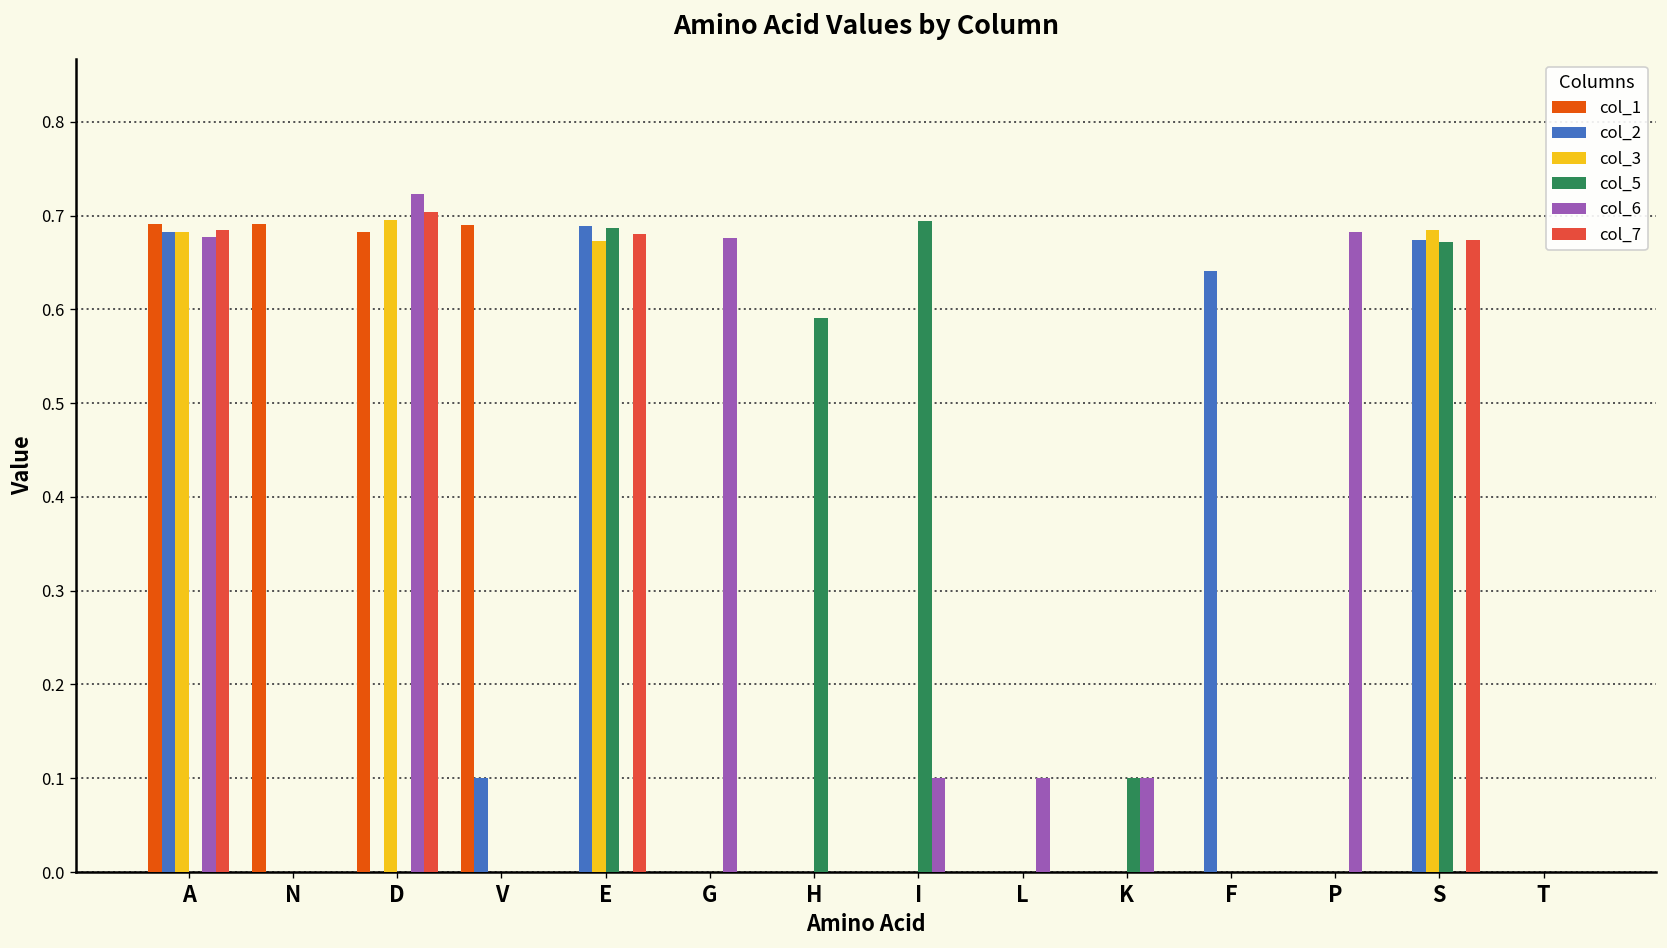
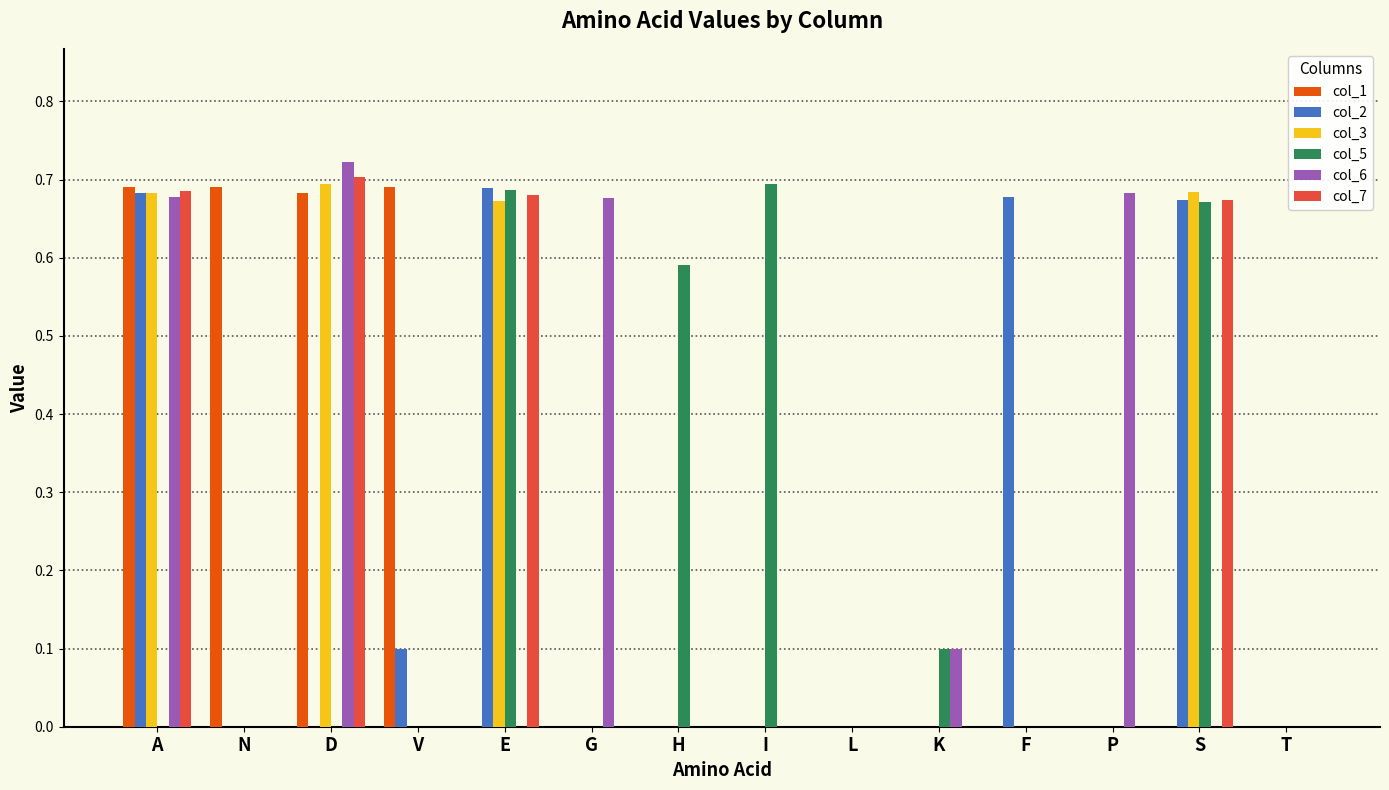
col_6, I: 0.1 -> 0.0
col_6, L: 0.1 -> 0.0
col_2, F: 0.64 -> 0.68
